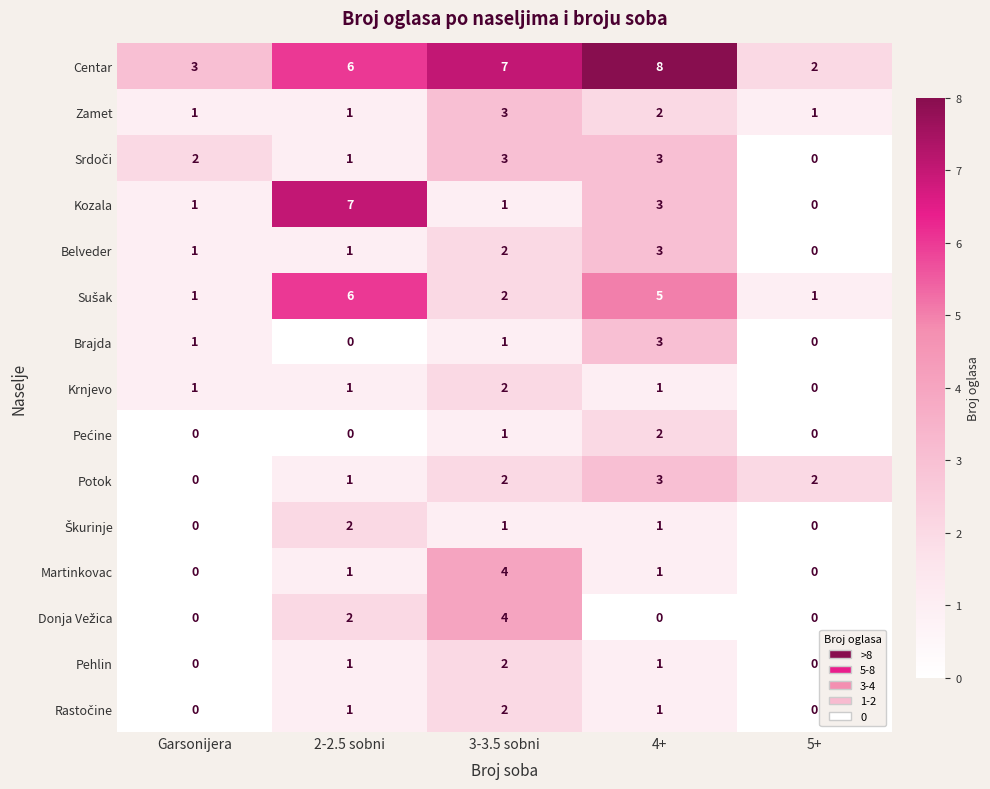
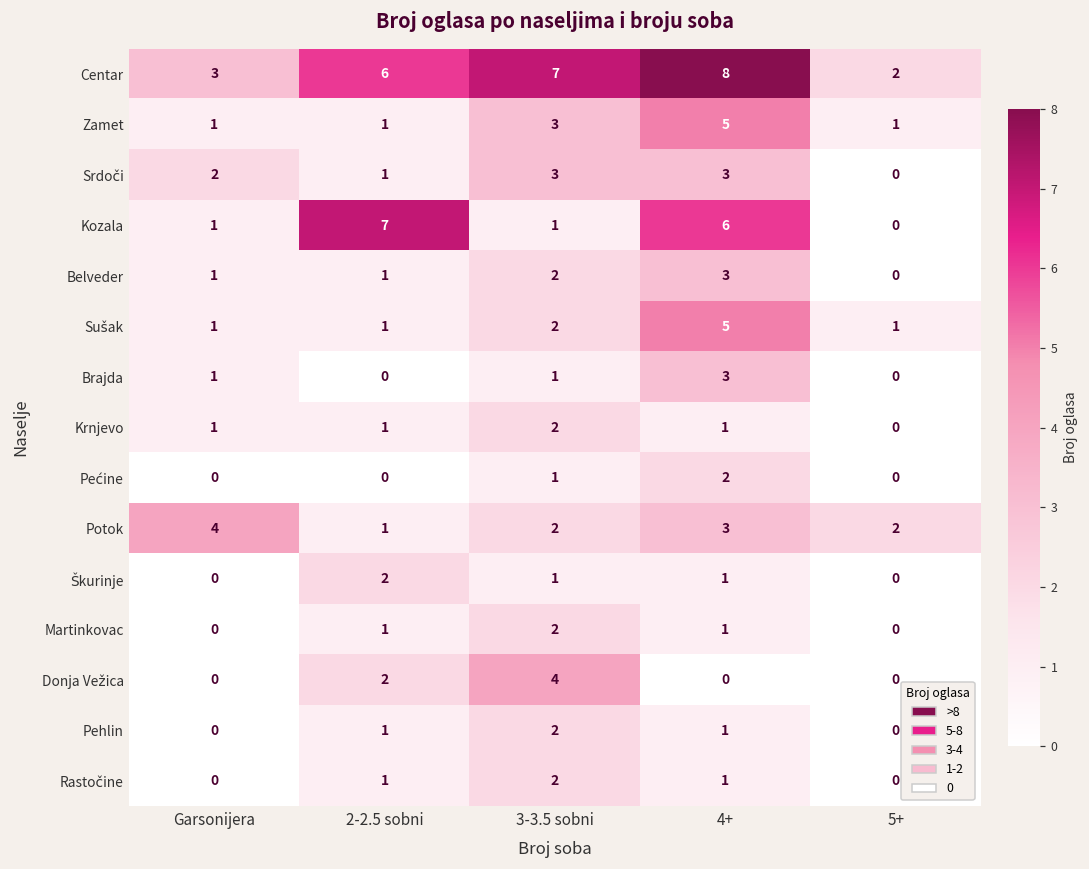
Zamet, 4+: 2 -> 5
Kozala, 4+: 3 -> 6
Sušak, 2-2.5 sobni: 6 -> 1
Potok, Garsonijera: 0 -> 4
Martinkovac, 3-3.5 sobni: 4 -> 2
